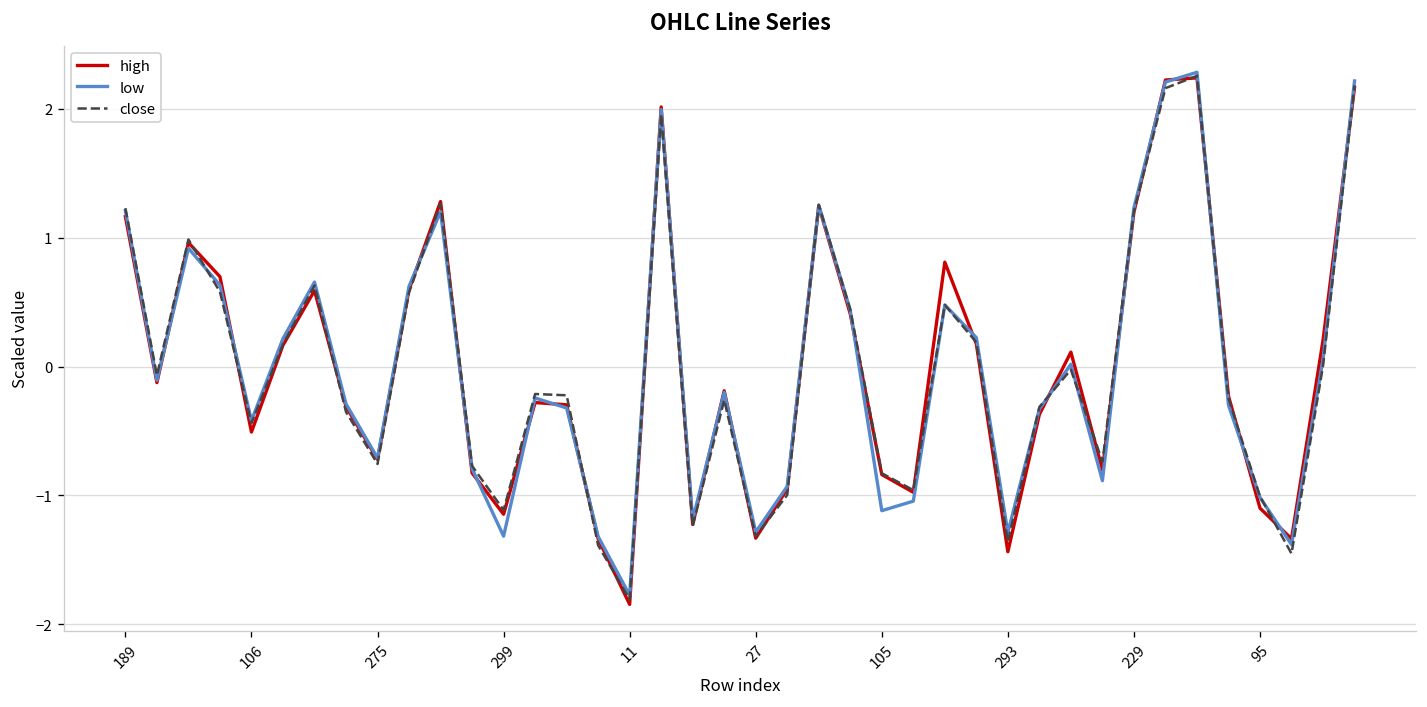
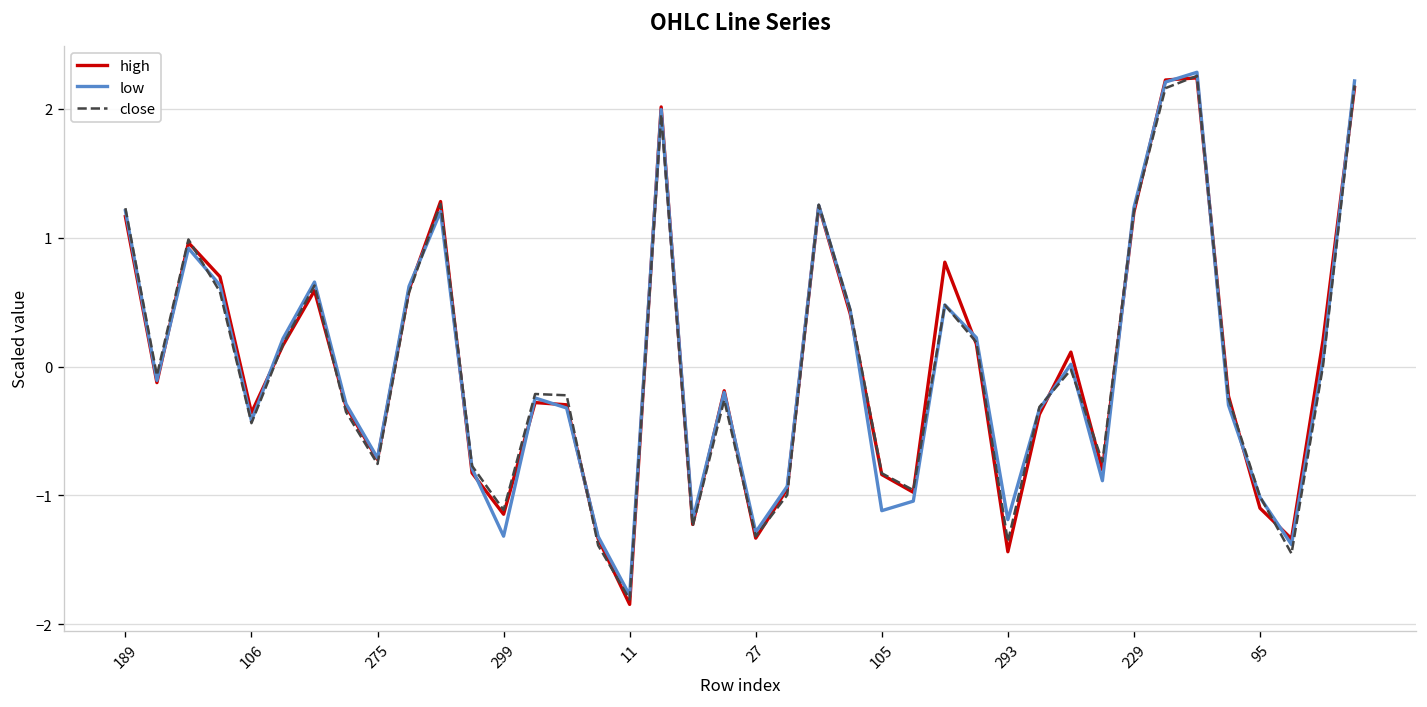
high, 106: -0.51 -> -0.36
low, 293: -1.29 -> -1.19
